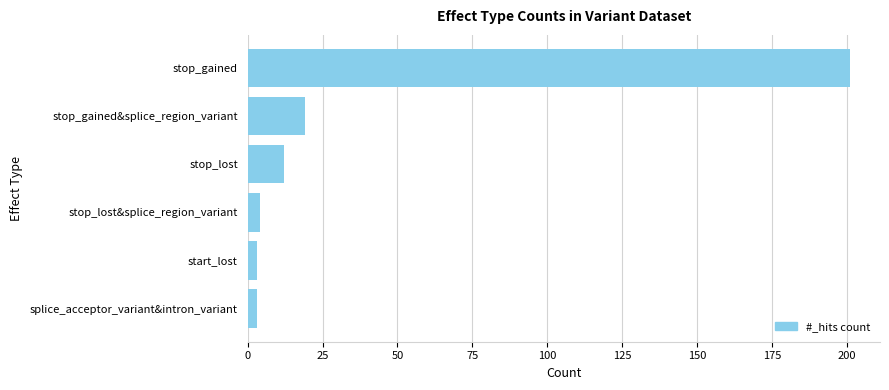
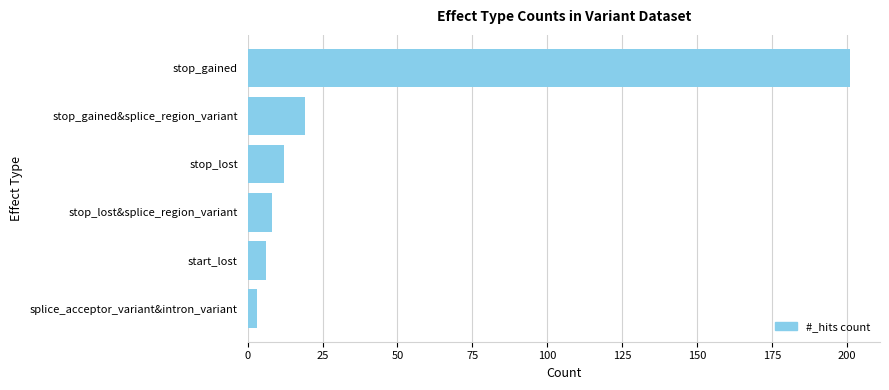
stop_lost&splice_region_variant: 4 -> 8
start_lost: 3 -> 6
